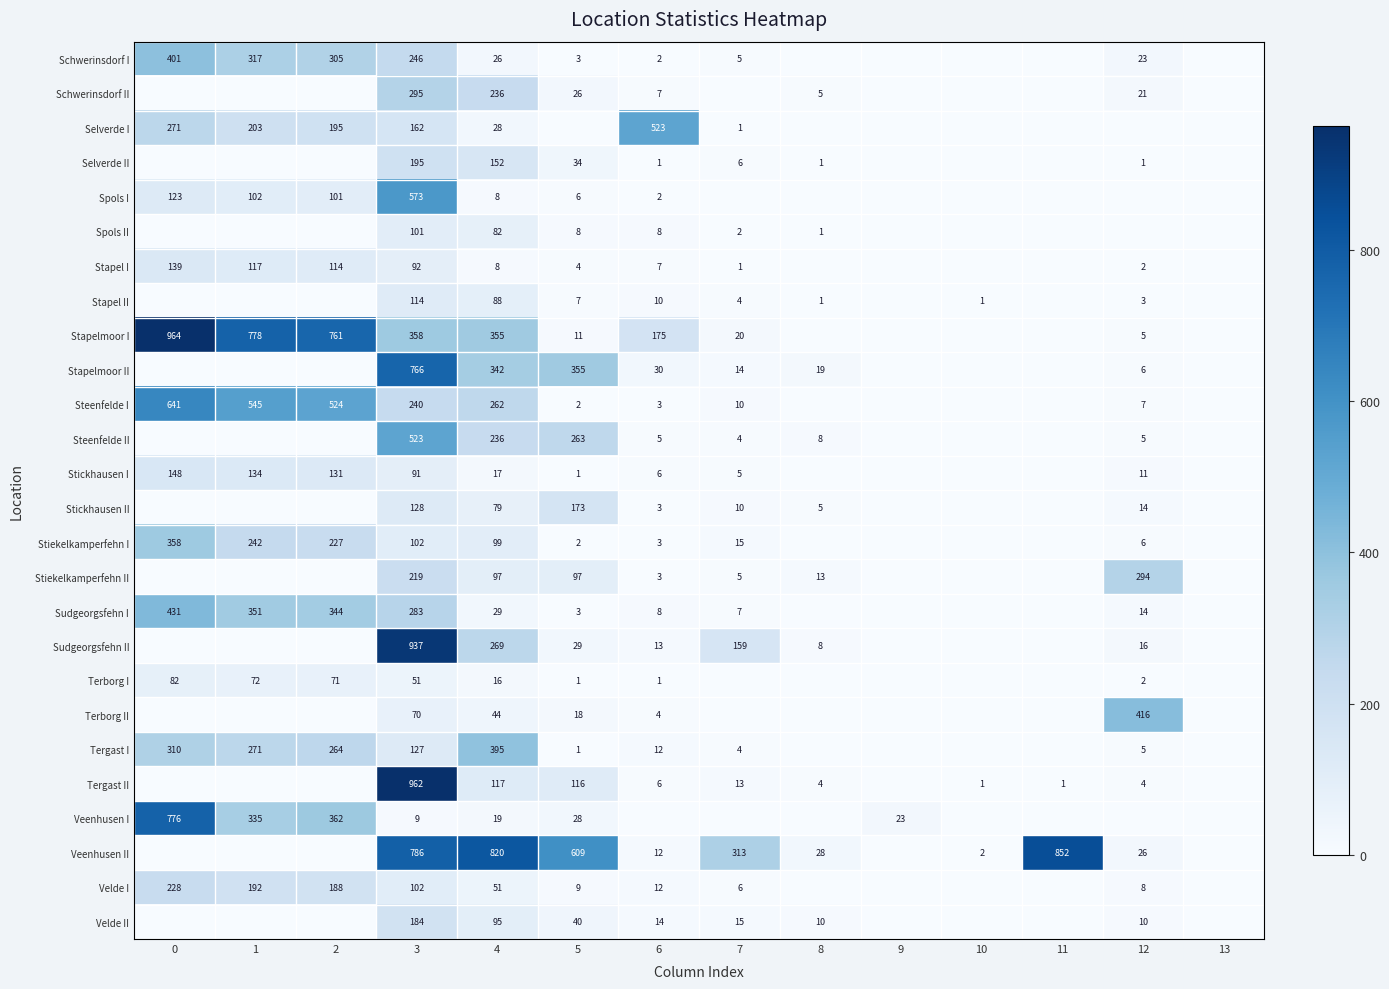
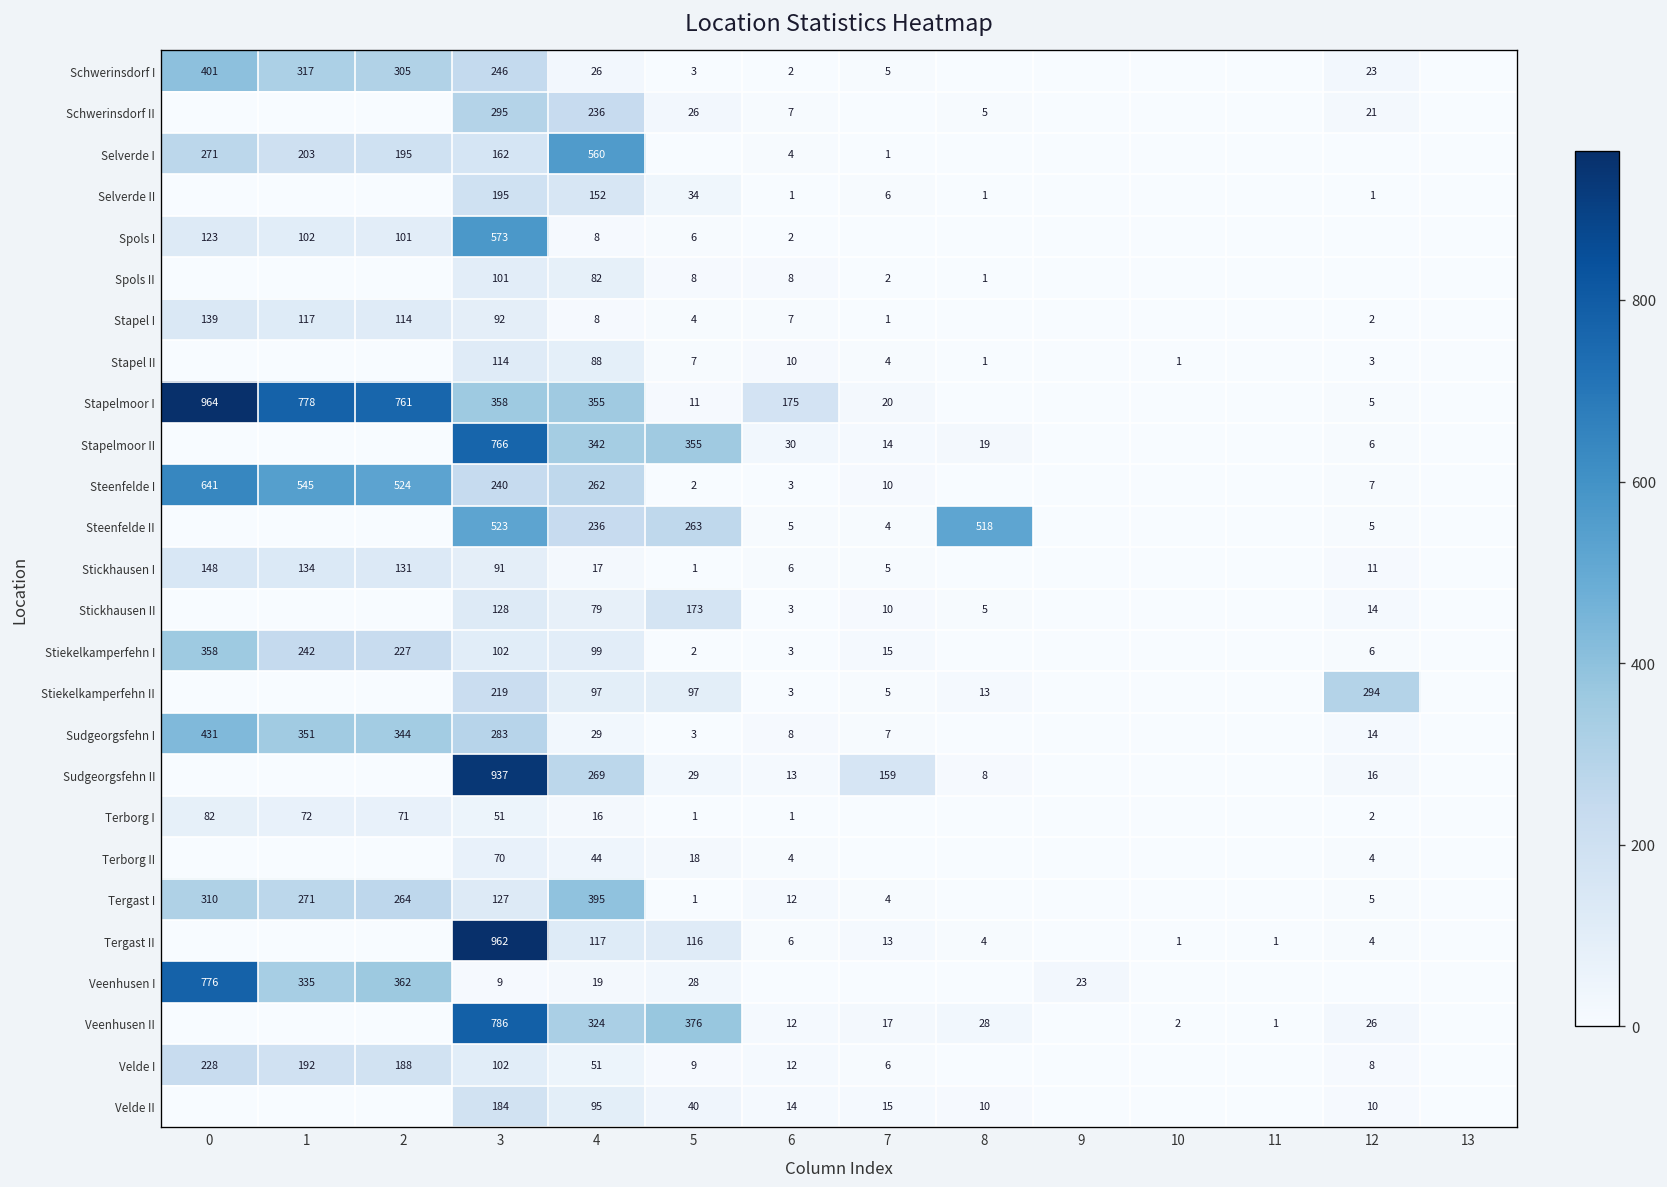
Selverde I, 4: 28 -> 560
Selverde I, 6: 523 -> 4
Steenfelde II, 8: 8 -> 518
Terborg II, 12: 416 -> 4
Veenhusen II, 4: 820 -> 324
Veenhusen II, 5: 609 -> 376
Veenhusen II, 7: 313 -> 17
Veenhusen II, 11: 852 -> 1
